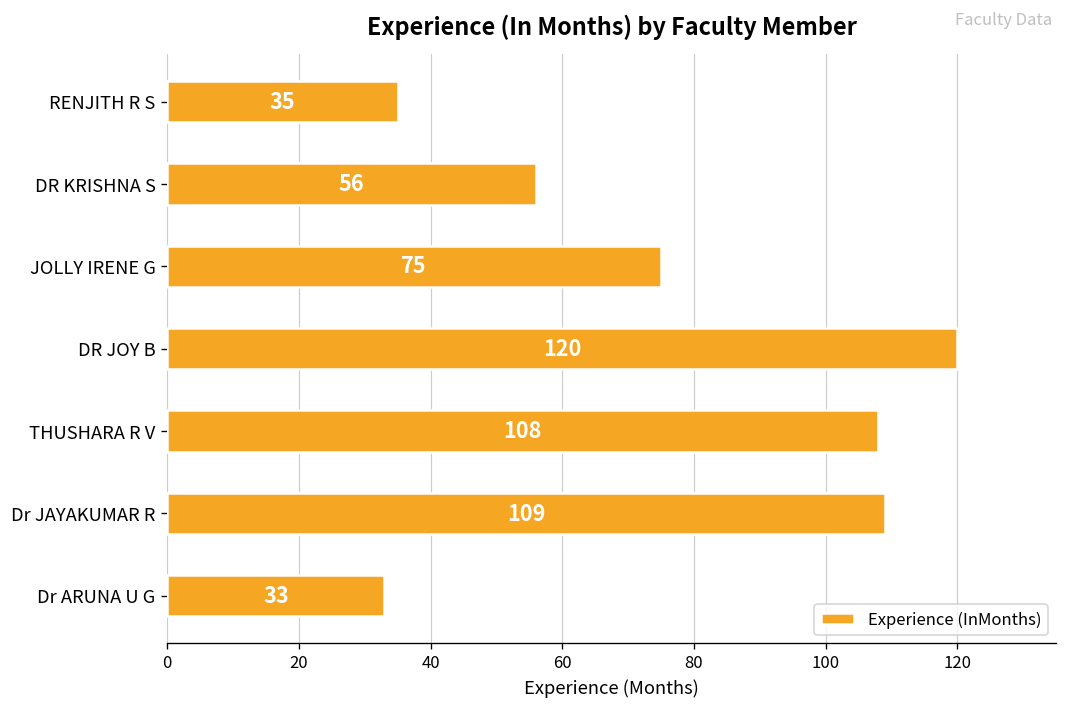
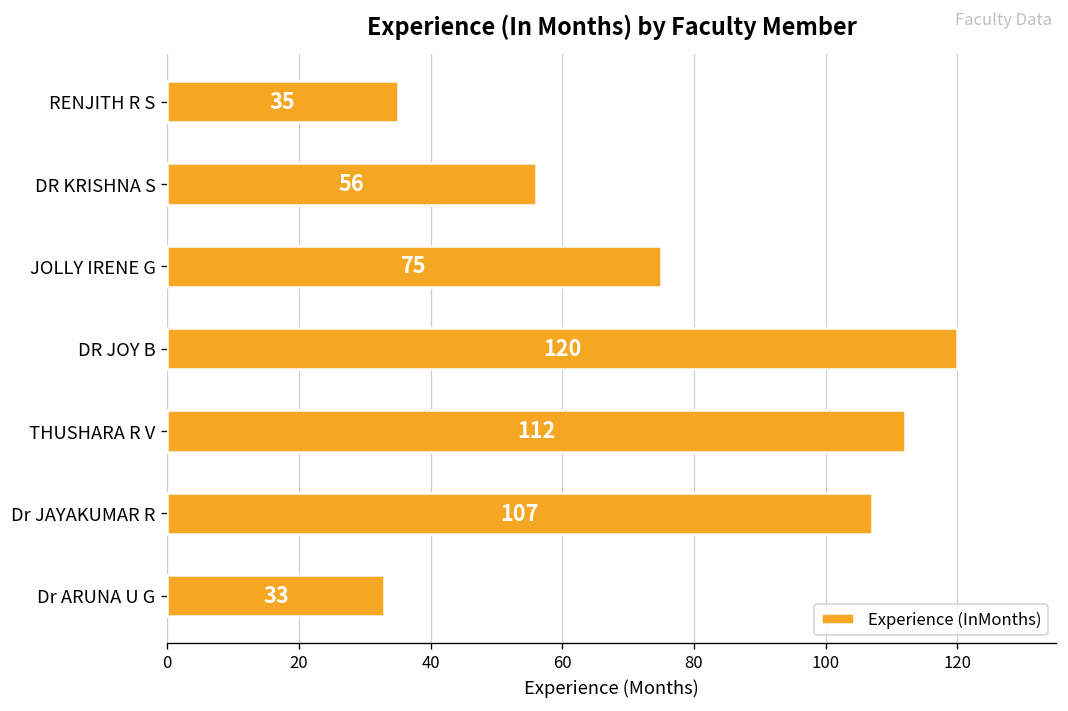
THUSHARA R V: 108 -> 112
Dr JAYAKUMAR R: 109 -> 107
